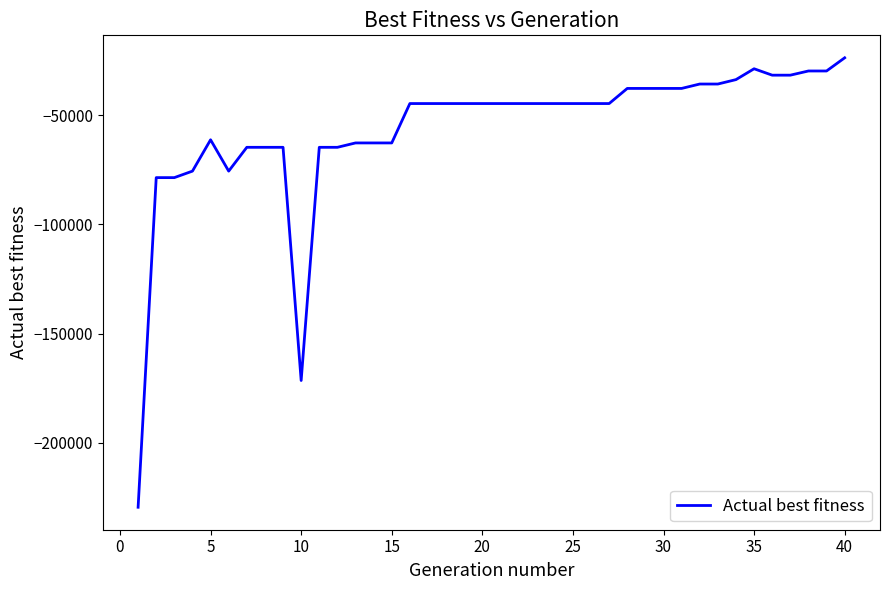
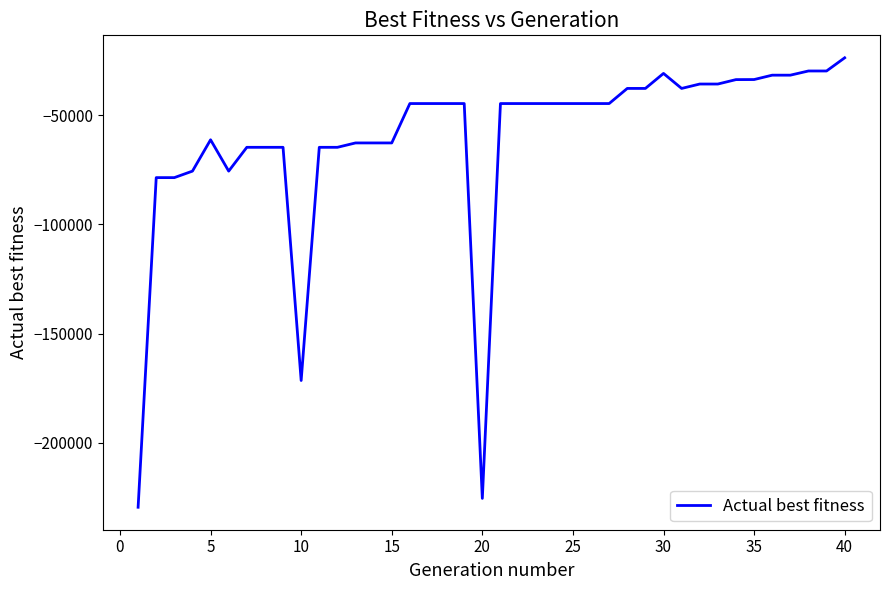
20: -45000 -> -225000
30: -38000 -> -31000
35: -29000 -> -34000
